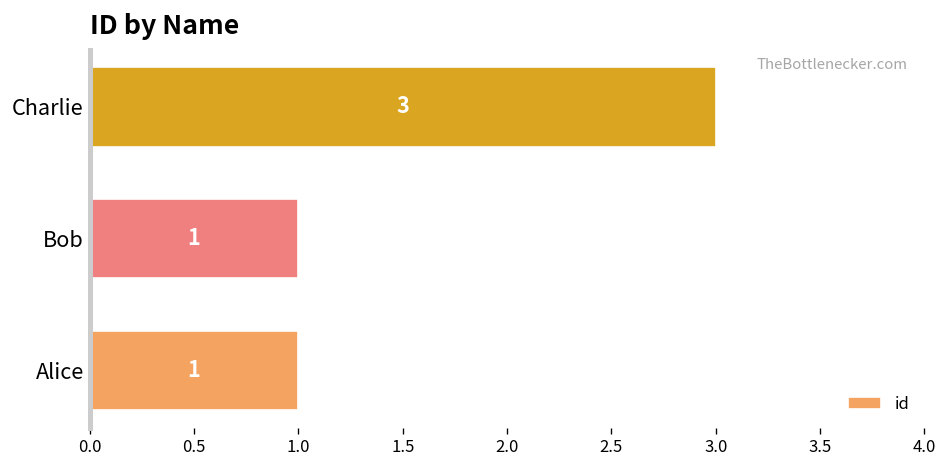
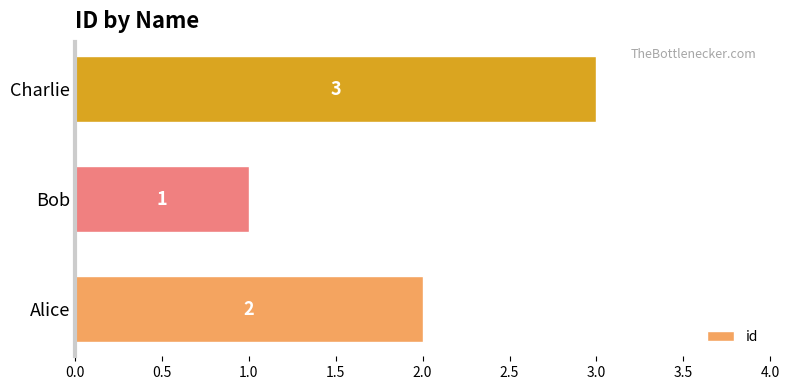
Alice: 1 -> 2
